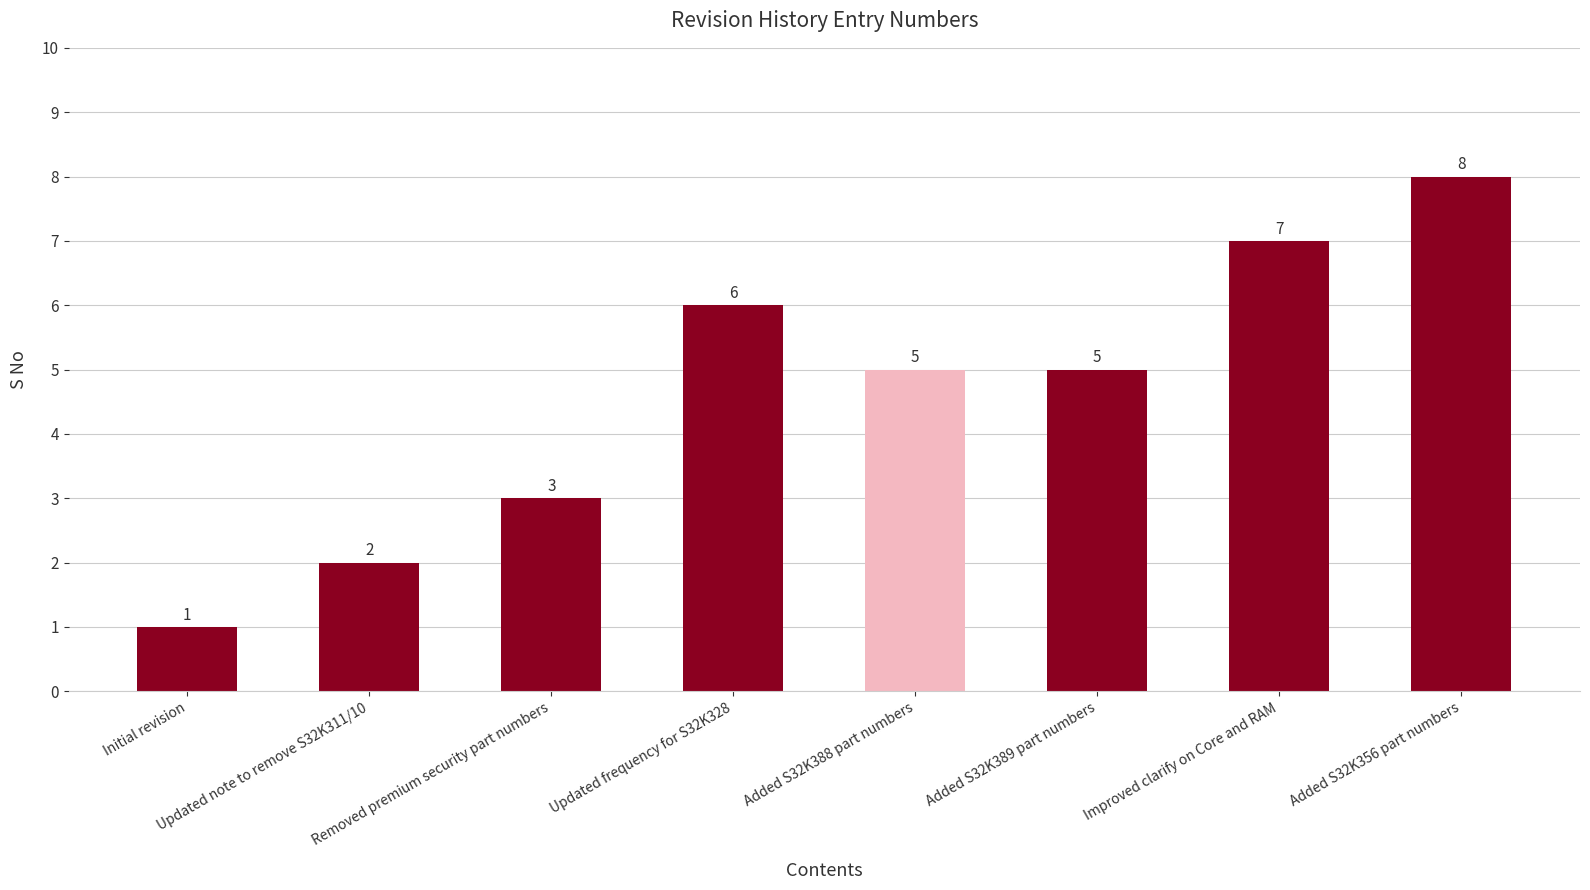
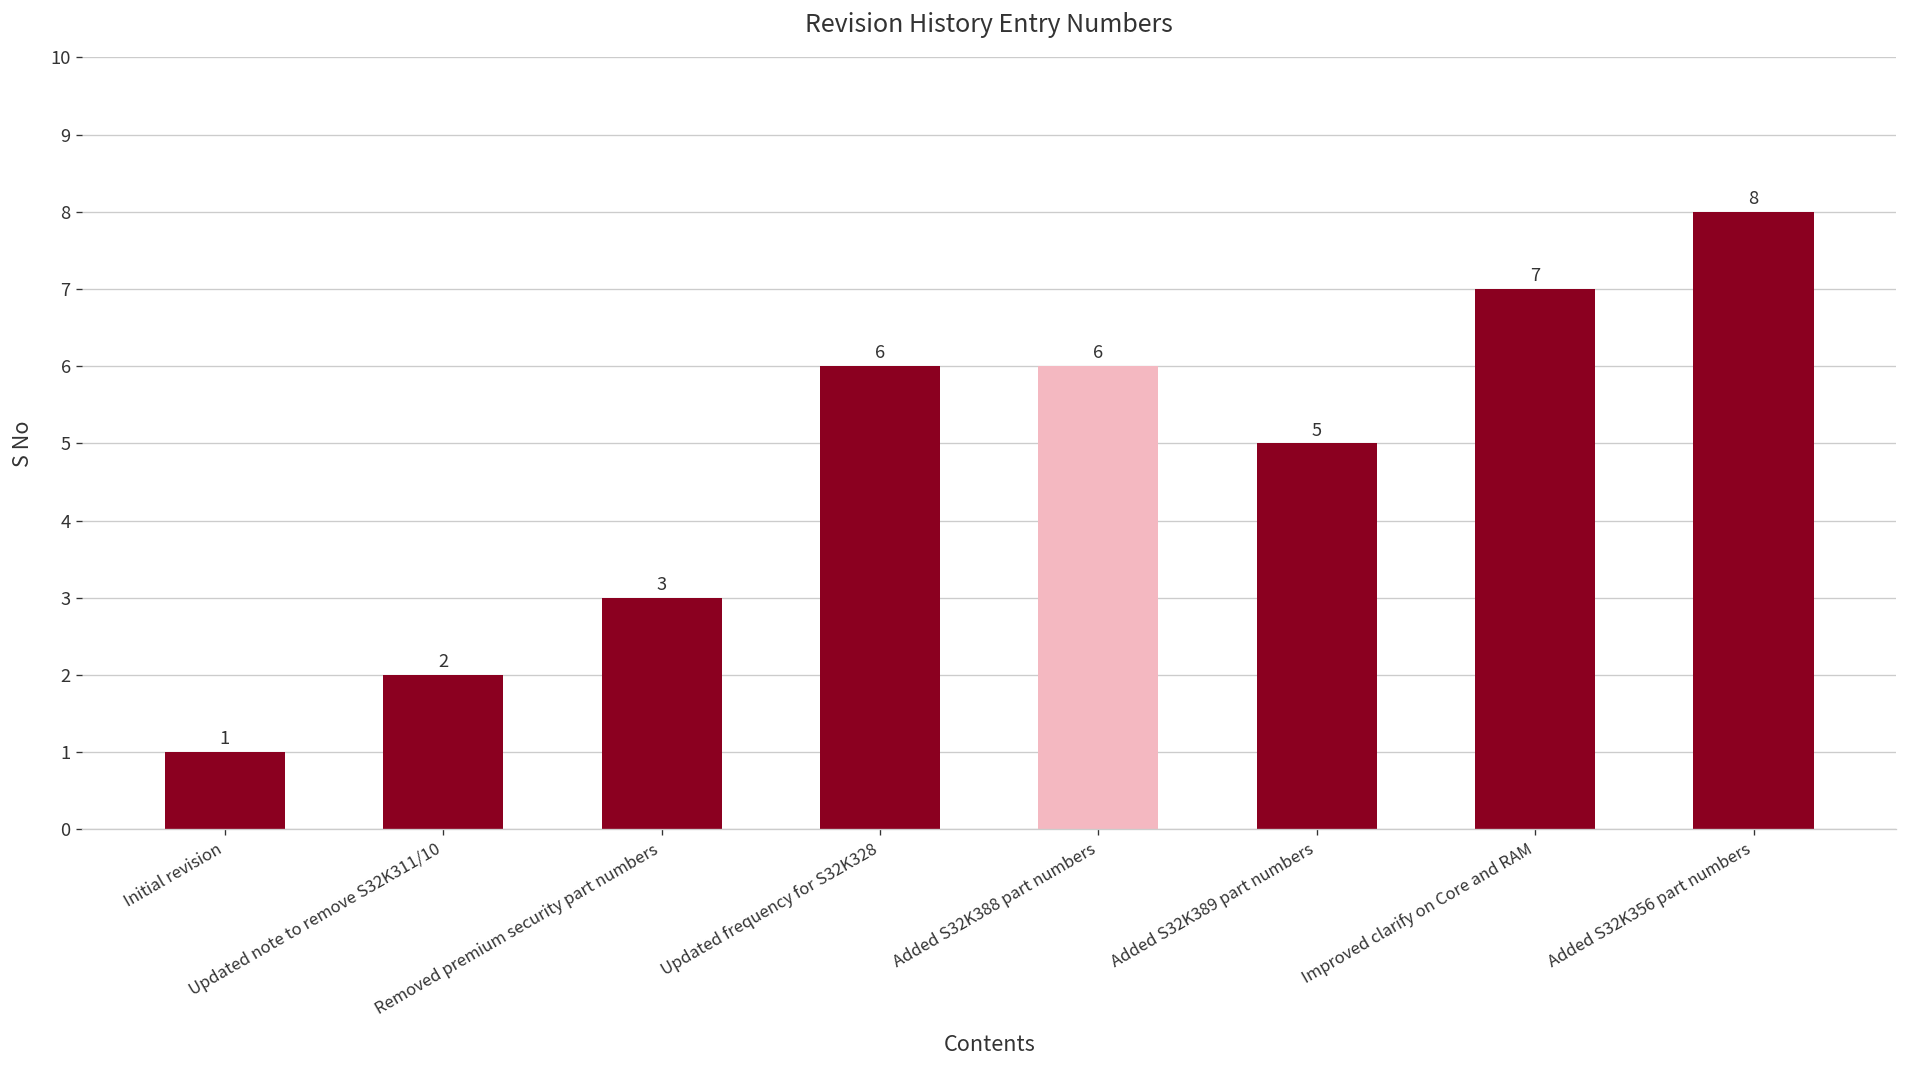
Added S32K388 part numbers: 5 -> 6
